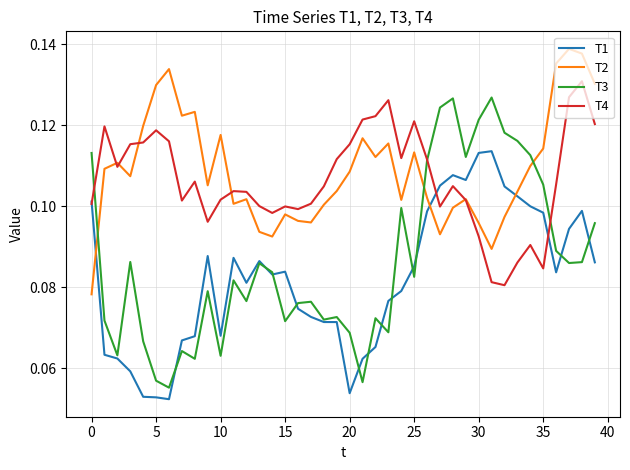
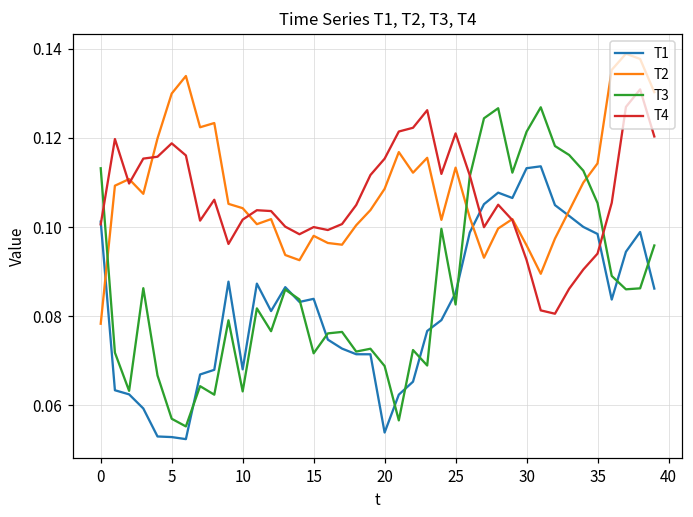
T2, 10: 0.118 -> 0.104
T4, 35: 0.085 -> 0.094
